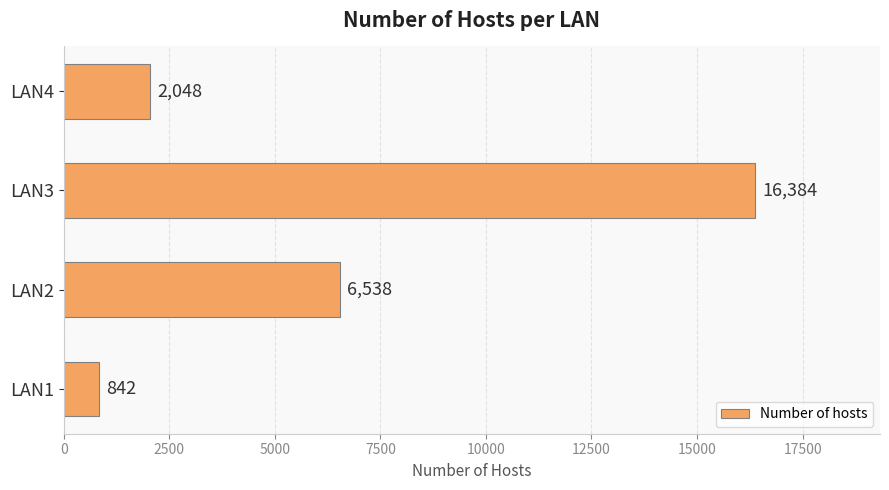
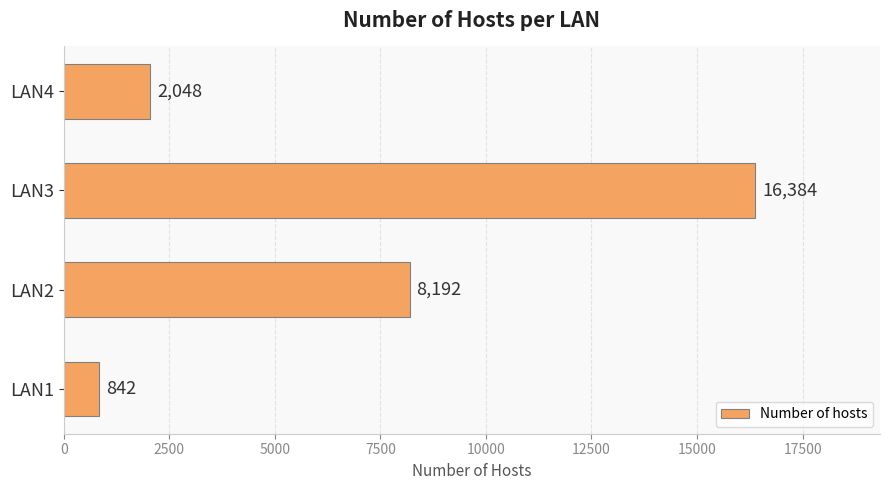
LAN2: 6,538 -> 8,192
